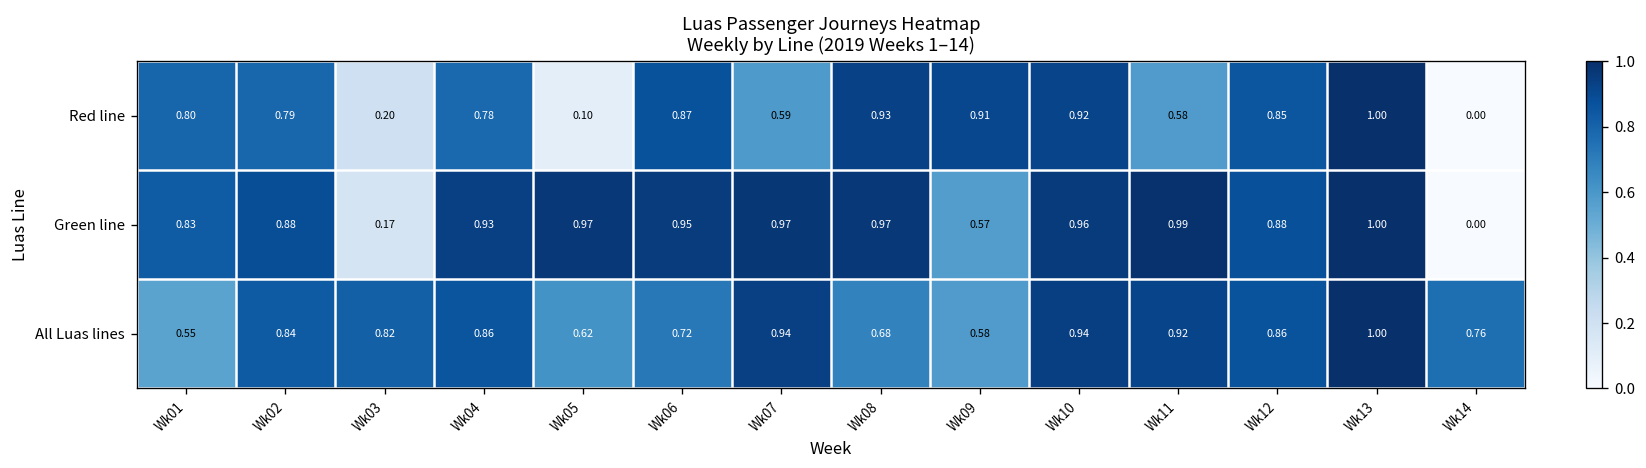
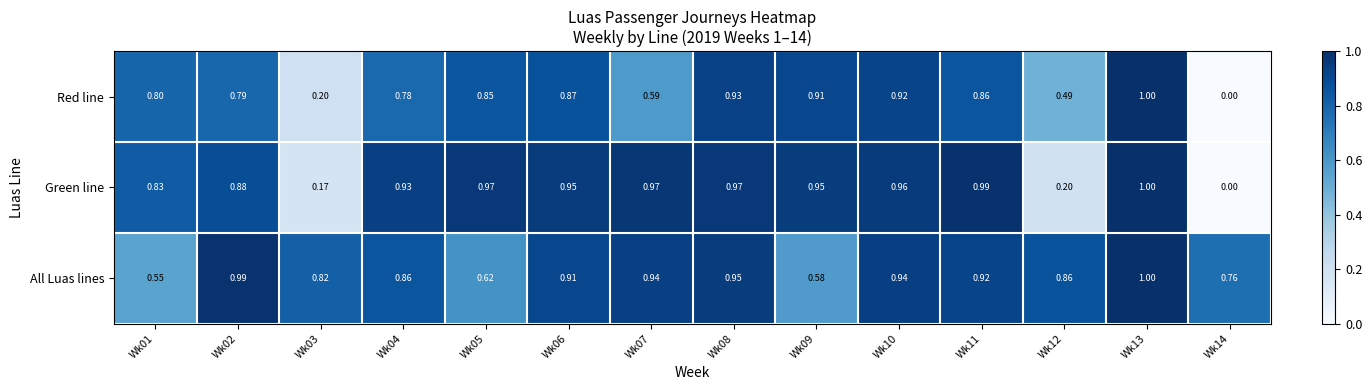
Red line, Wk05: 0.10 -> 0.85
Red line, Wk11: 0.58 -> 0.86
Red line, Wk12: 0.85 -> 0.49
Green line, Wk09: 0.57 -> 0.95
Green line, Wk12: 0.88 -> 0.20
All Luas lines, Wk02: 0.84 -> 0.99
All Luas lines, Wk06: 0.72 -> 0.91
All Luas lines, Wk08: 0.68 -> 0.95
